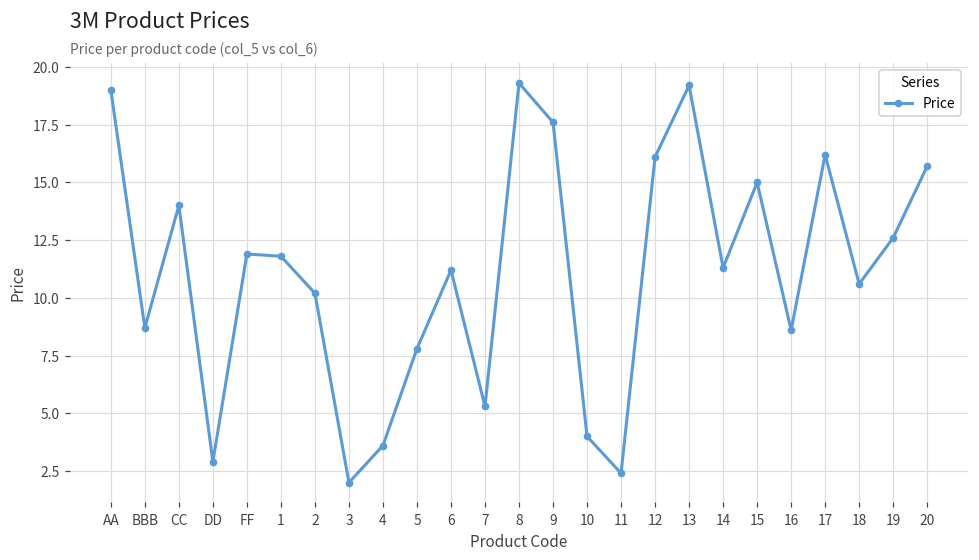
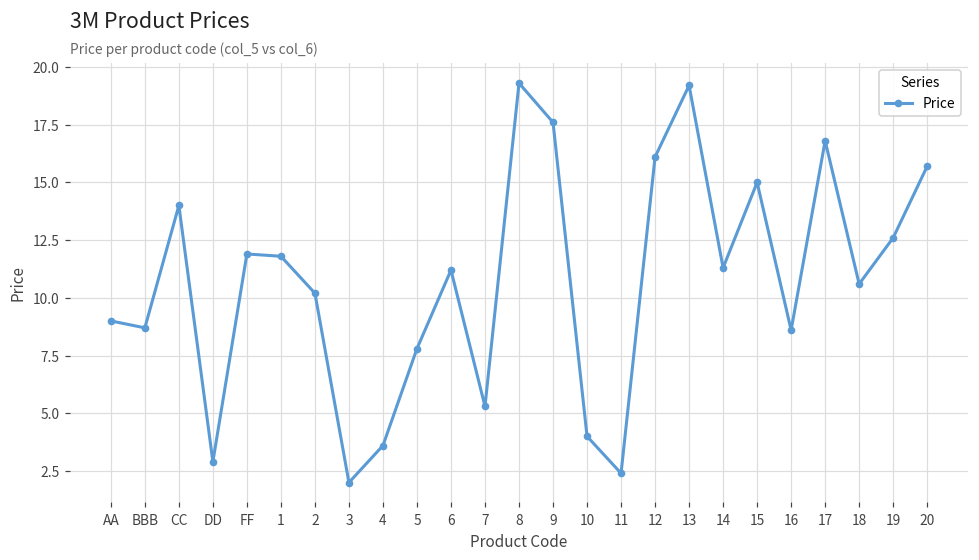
AA: 19 -> 9
17: 16.2 -> 16.8
